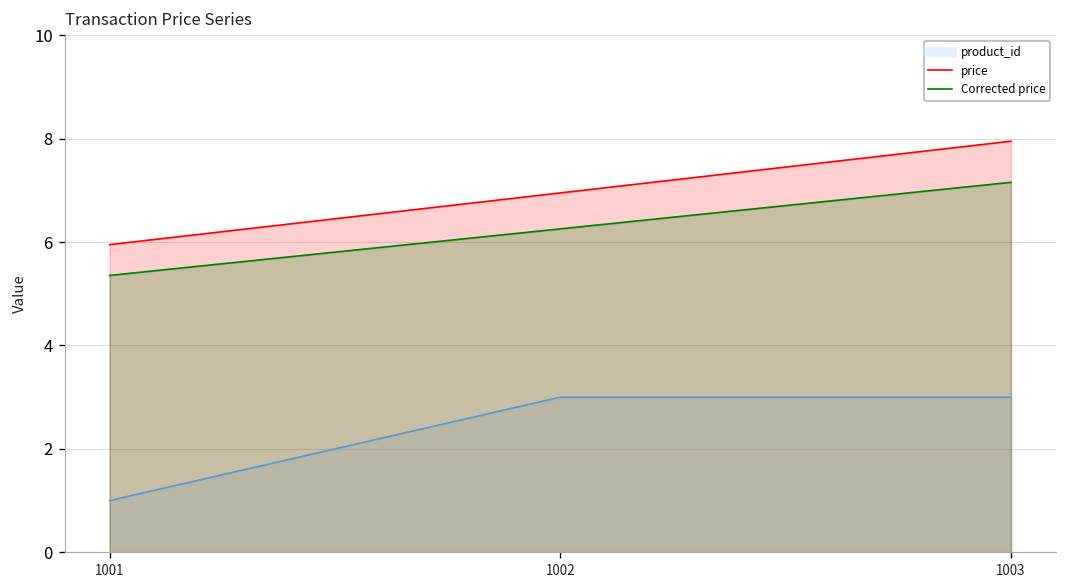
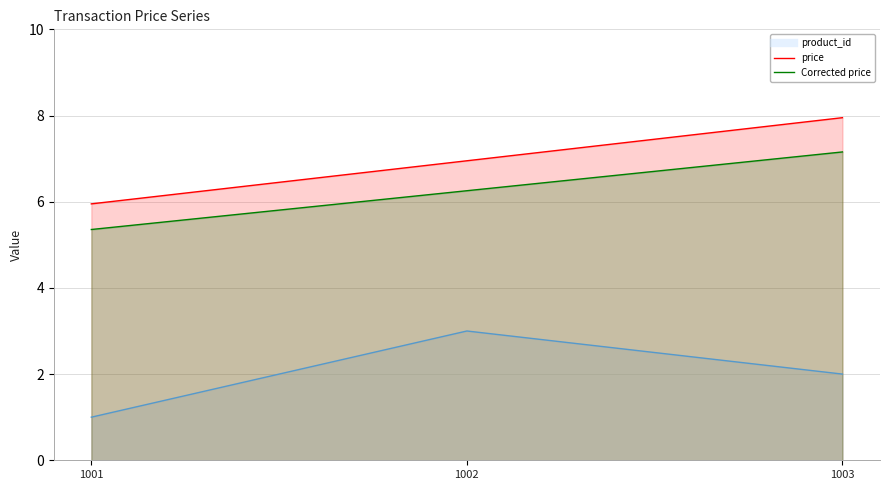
product_id, 1003: 3 -> 2
